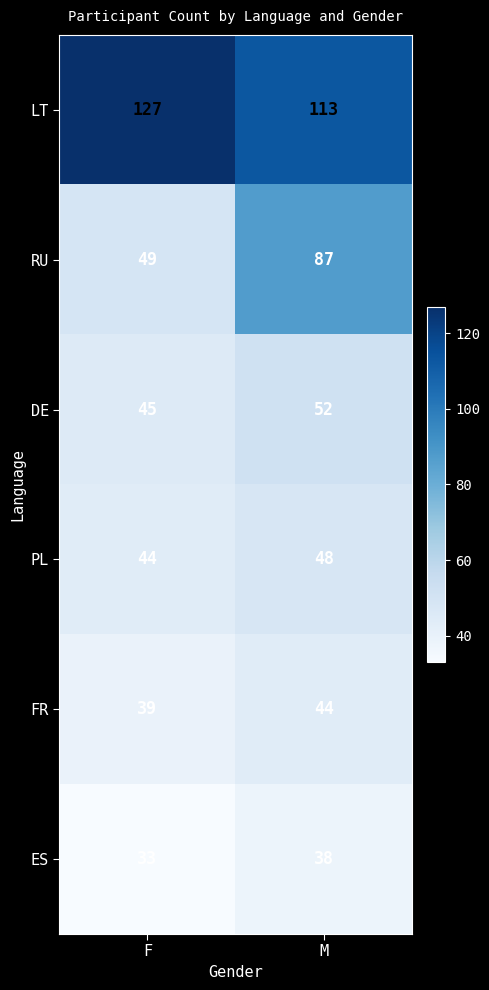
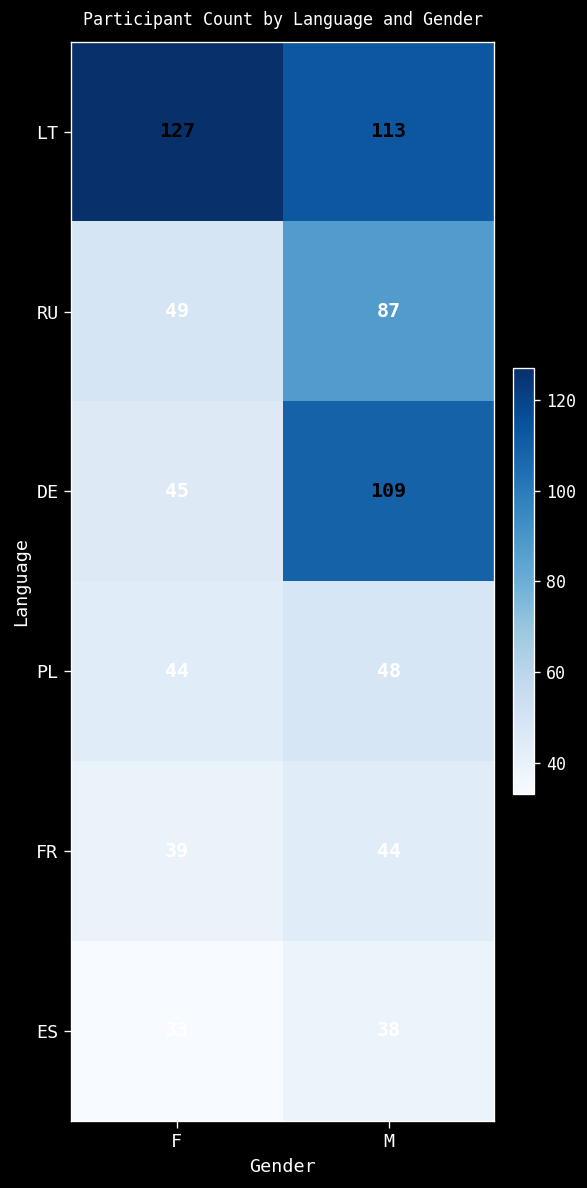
DE, M: 52 -> 109
